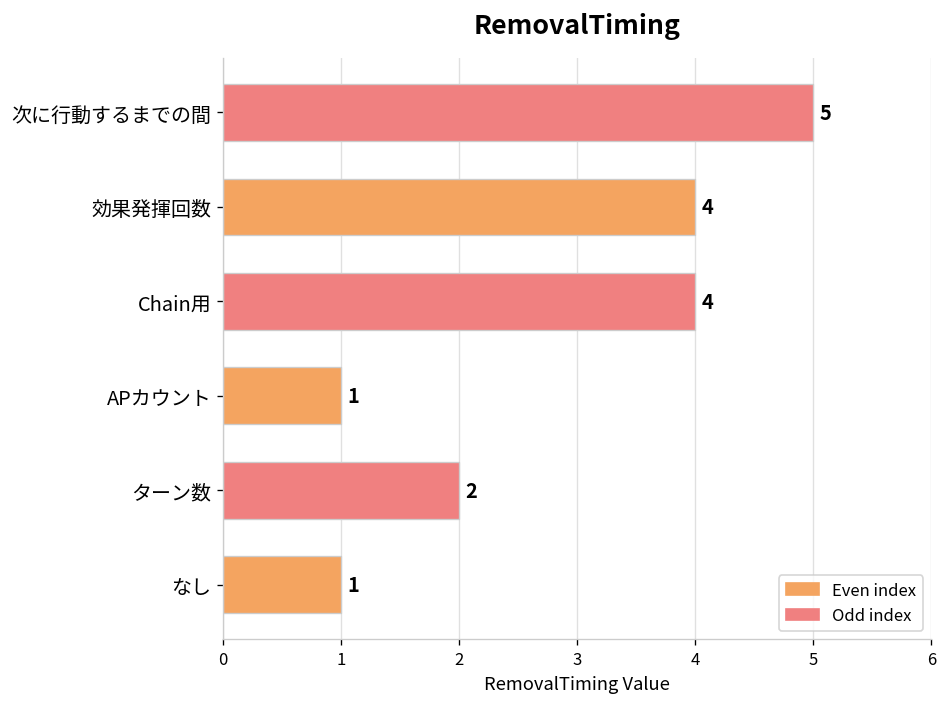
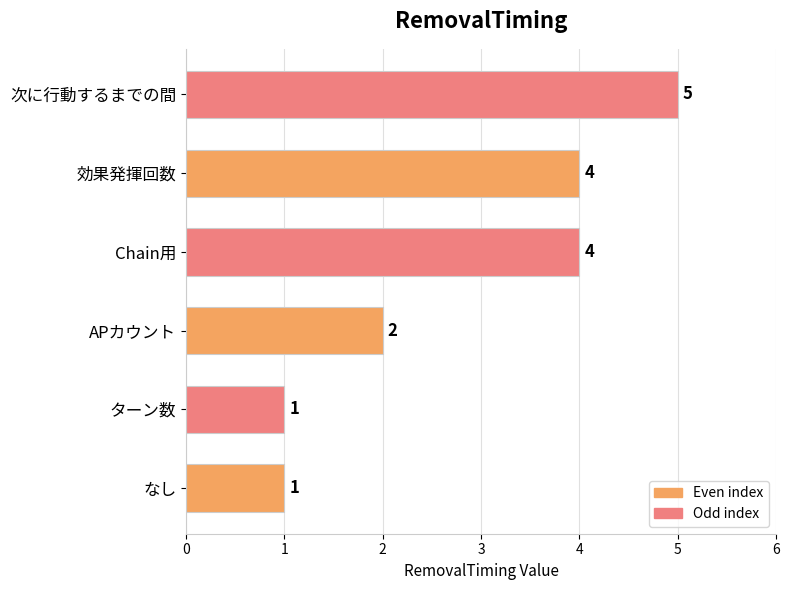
APカウント: 1 -> 2
ターン数: 2 -> 1
